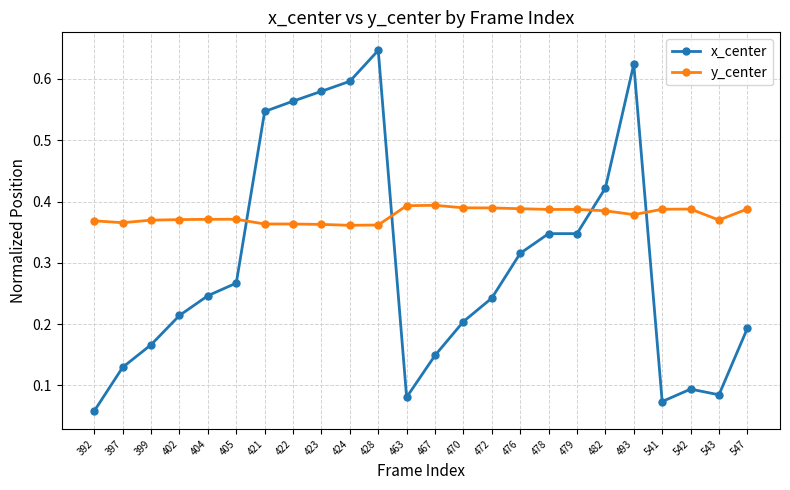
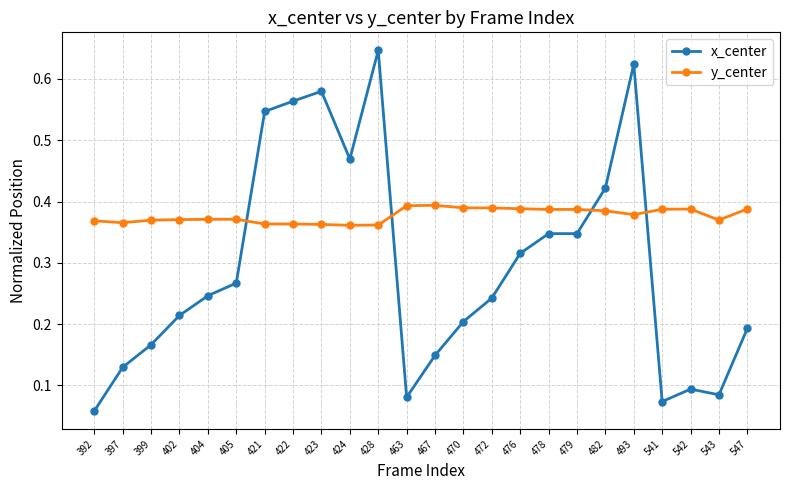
x_center, 424: 0.60 -> 0.47
